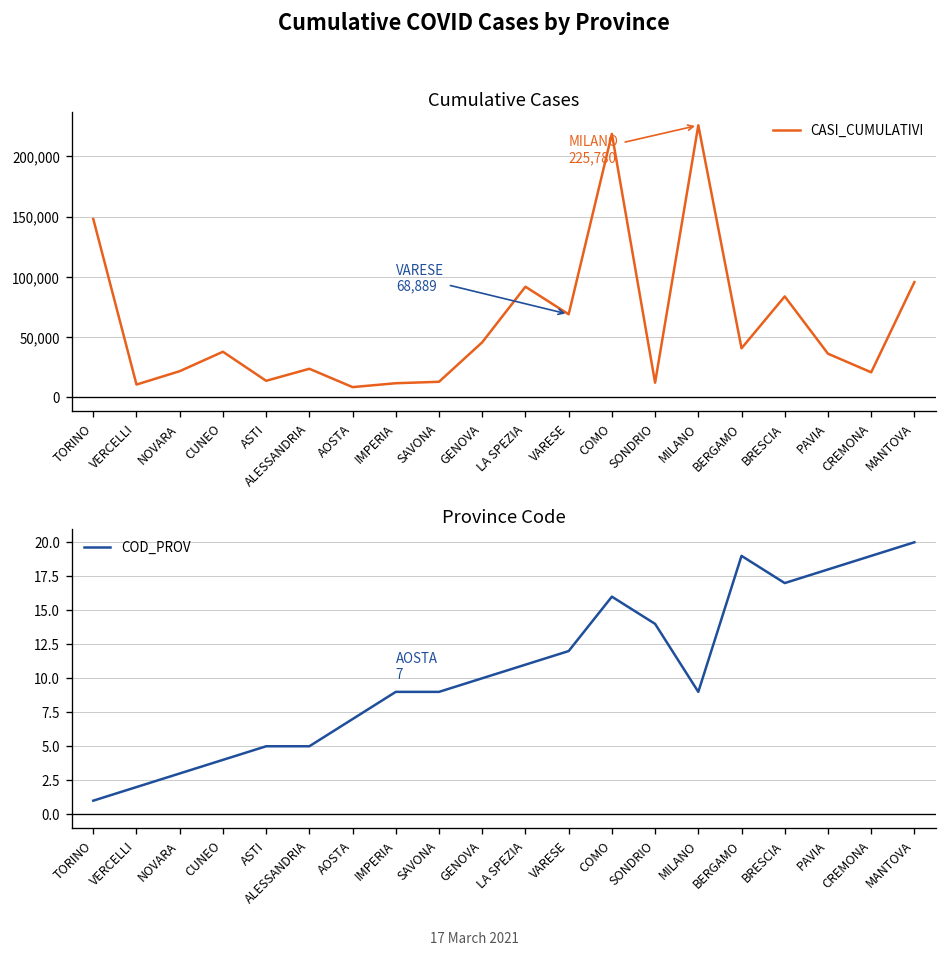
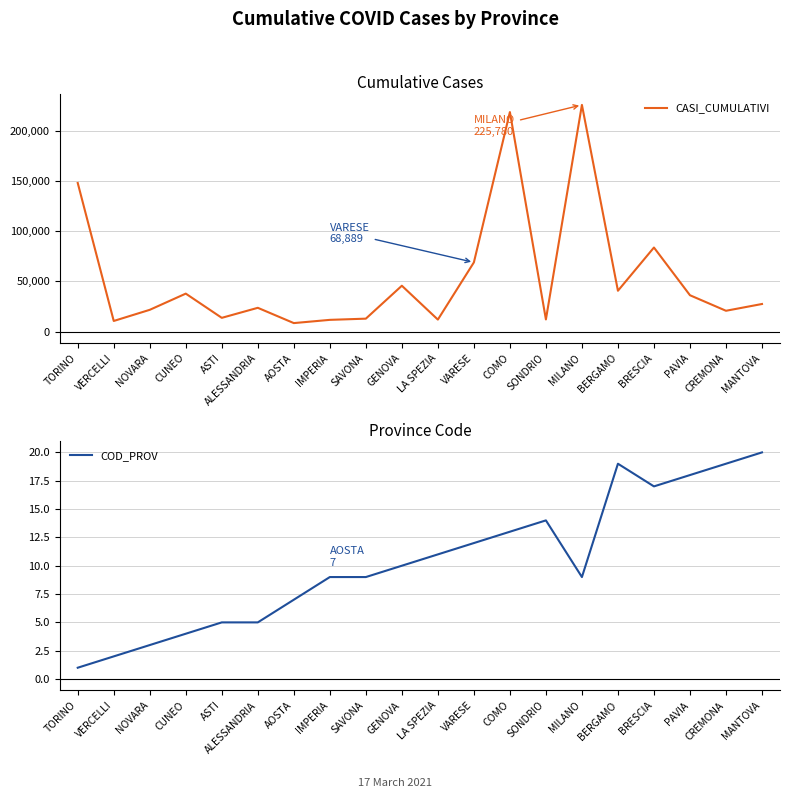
Cumulative Cases, LA SPEZIA: 92,000 -> 12,000
Cumulative Cases, MANTOVA: 96,000 -> 27,000
Province Code, COMO: 16 -> 13
